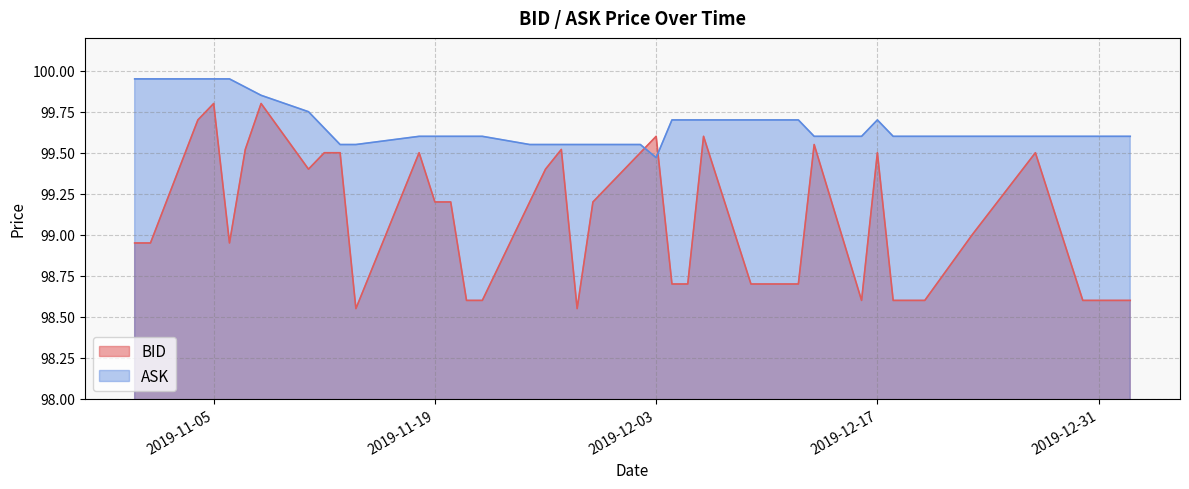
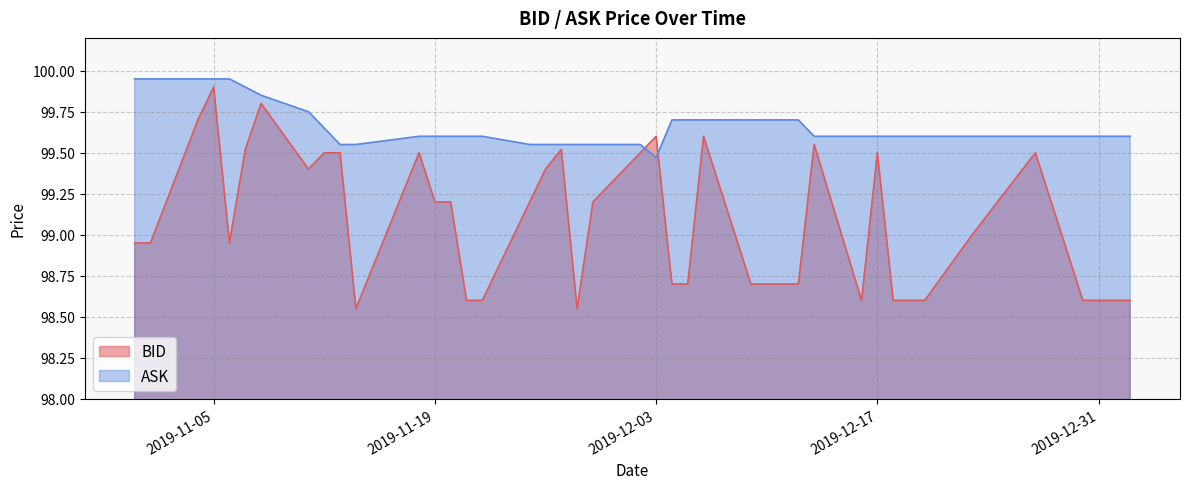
BID, 2019-11-05: 99.8 -> 99.9
ASK, 2019-12-17: 99.7 -> 99.6
